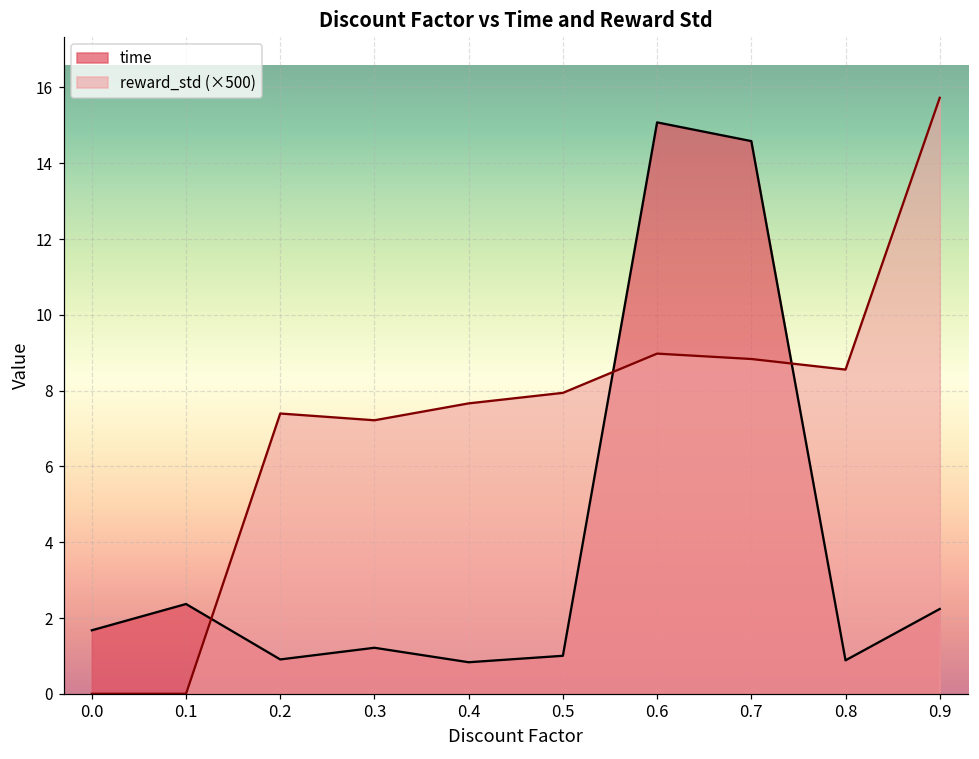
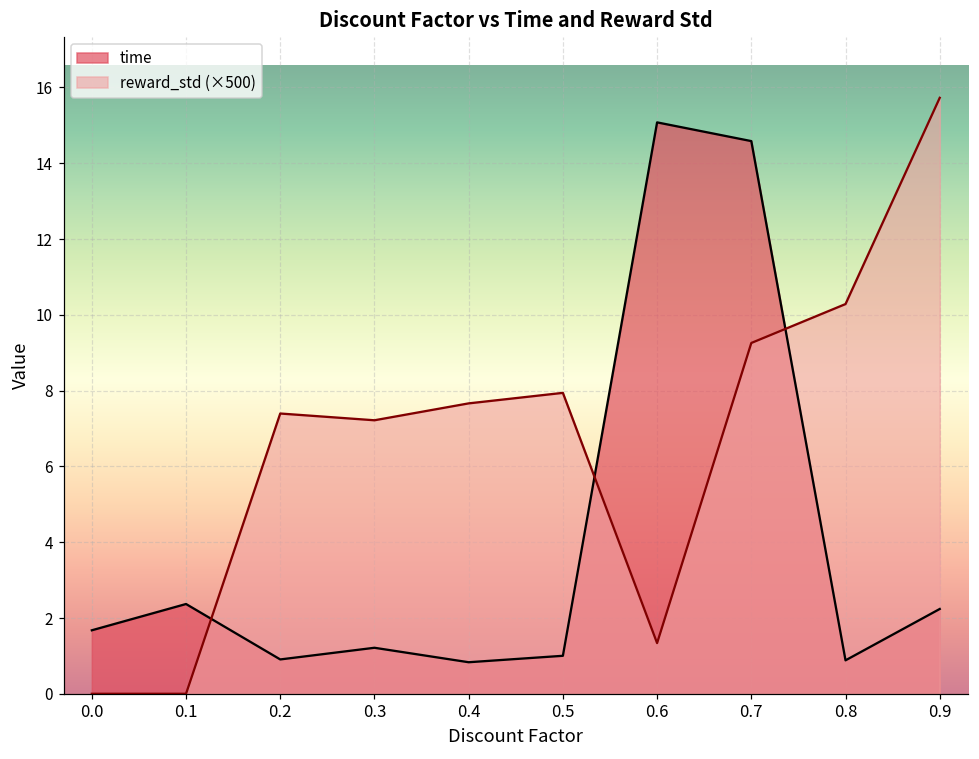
reward_std (×500), 0.6: 9.0 -> 1.3
reward_std (×500), 0.7: 8.8 -> 9.3
reward_std (×500), 0.8: 8.6 -> 10.3
